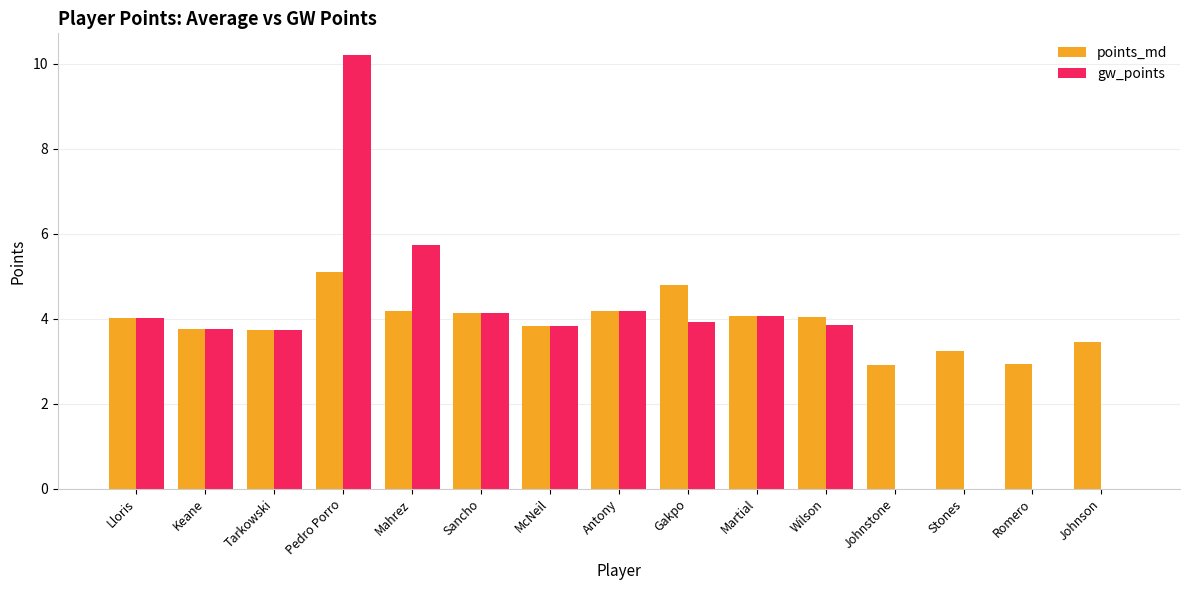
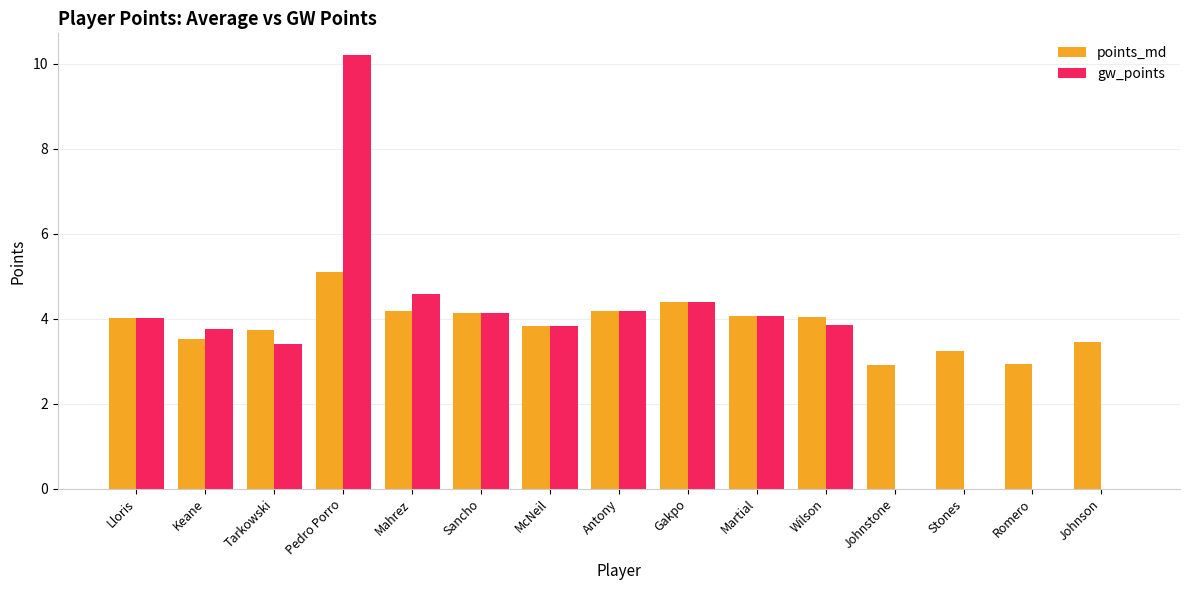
points_md, Keane: 3.8 -> 3.5
gw_points, Tarkowski: 3.7 -> 3.4
gw_points, Mahrez: 5.7 -> 4.6
points_md, Gakpo: 4.8 -> 4.4
gw_points, Gakpo: 3.9 -> 4.4
